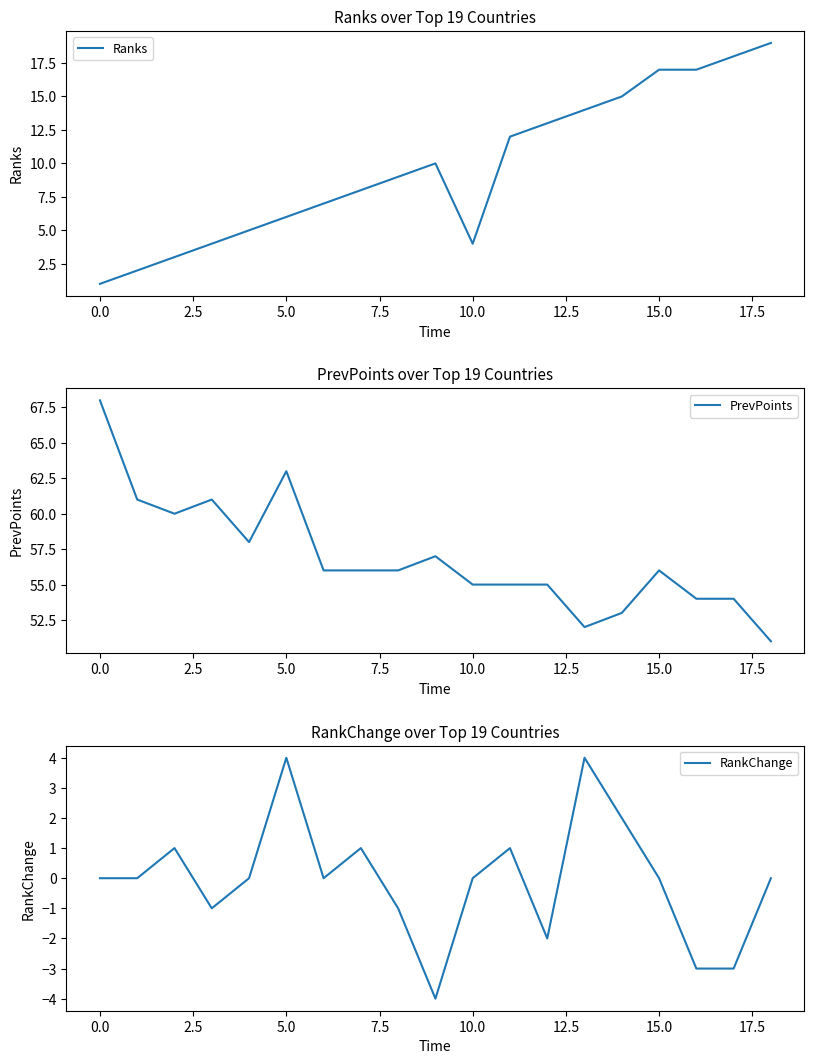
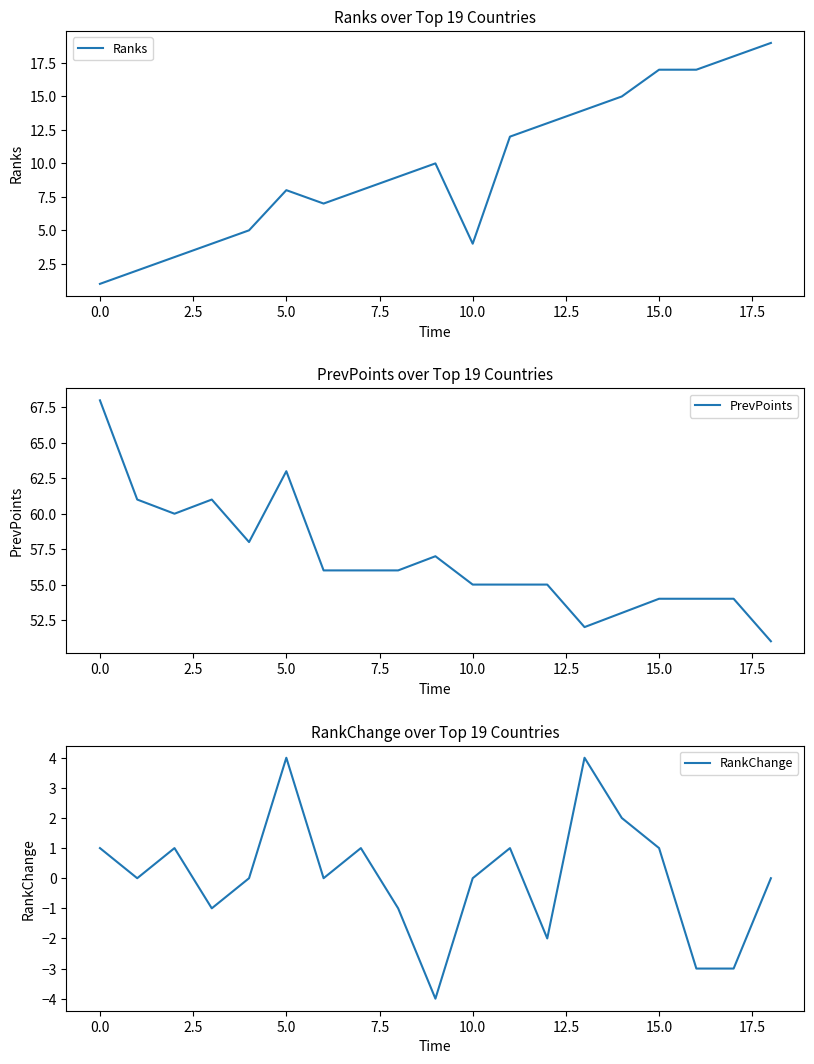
Ranks over Top 19 Countries, 5.0: 6 -> 8
PrevPoints over Top 19 Countries, 15.0: 56 -> 54
RankChange over Top 19 Countries, 0.0: 0 -> 1
RankChange over Top 19 Countries, 15.0: 0 -> 1
